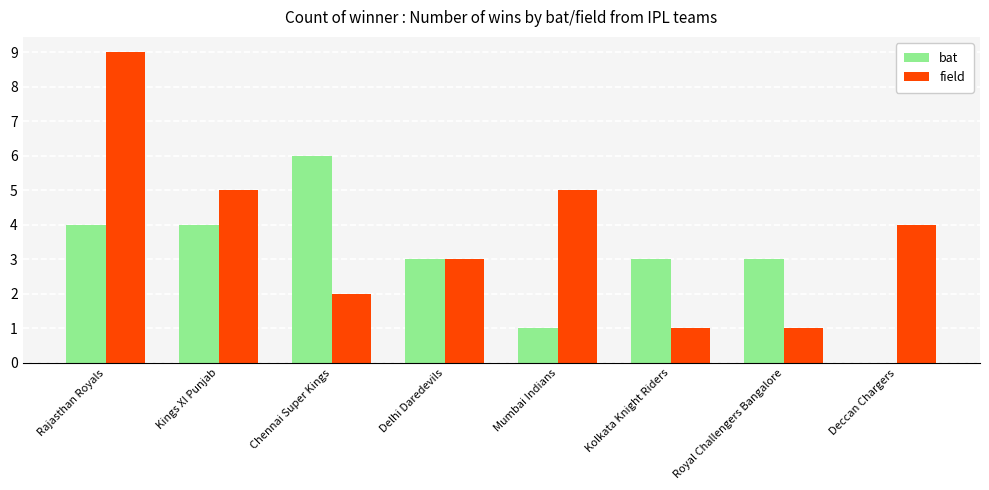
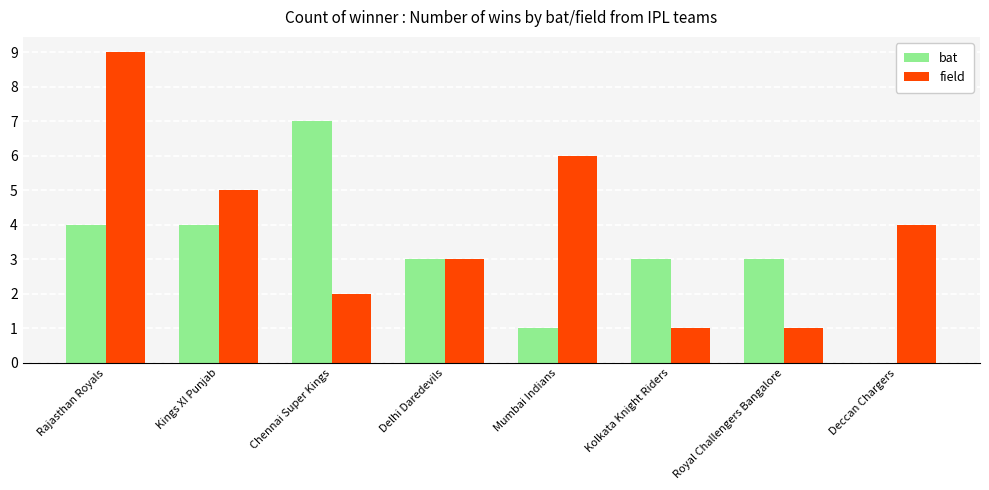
bat, Chennai Super Kings: 6 -> 7
field, Mumbai Indians: 5 -> 6
